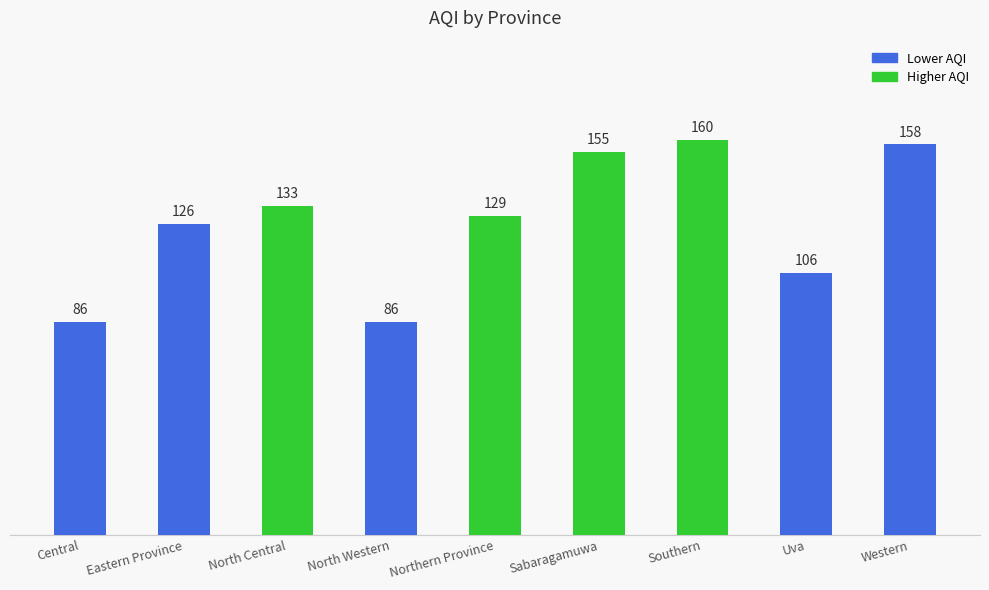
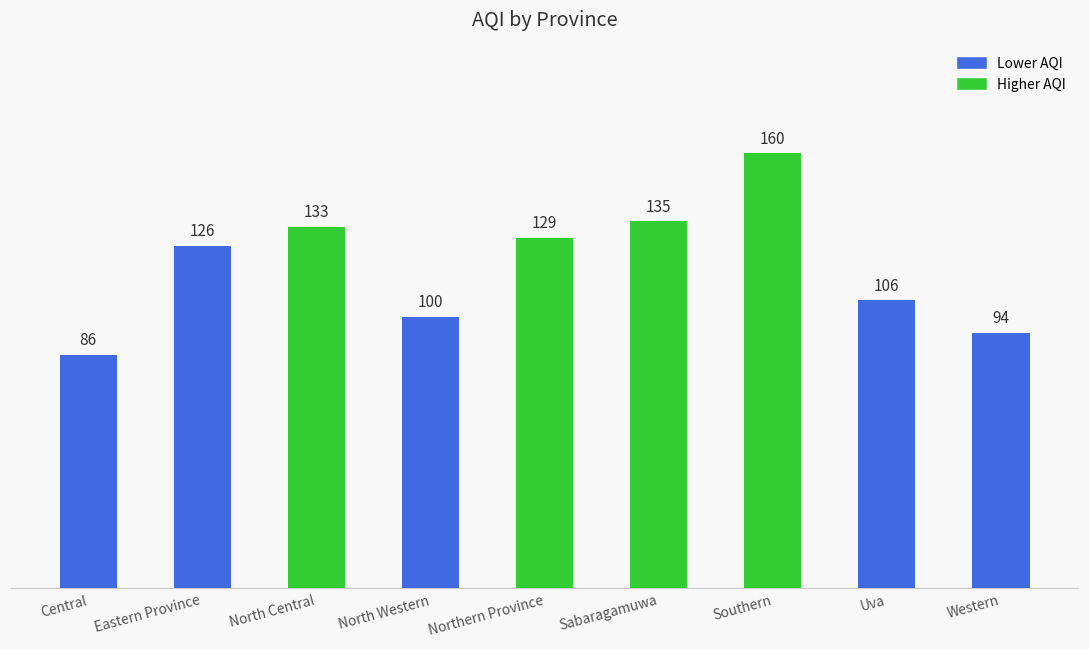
North Western: 86 -> 100
Sabaragamuwa: 155 -> 135
Western: 158 -> 94
